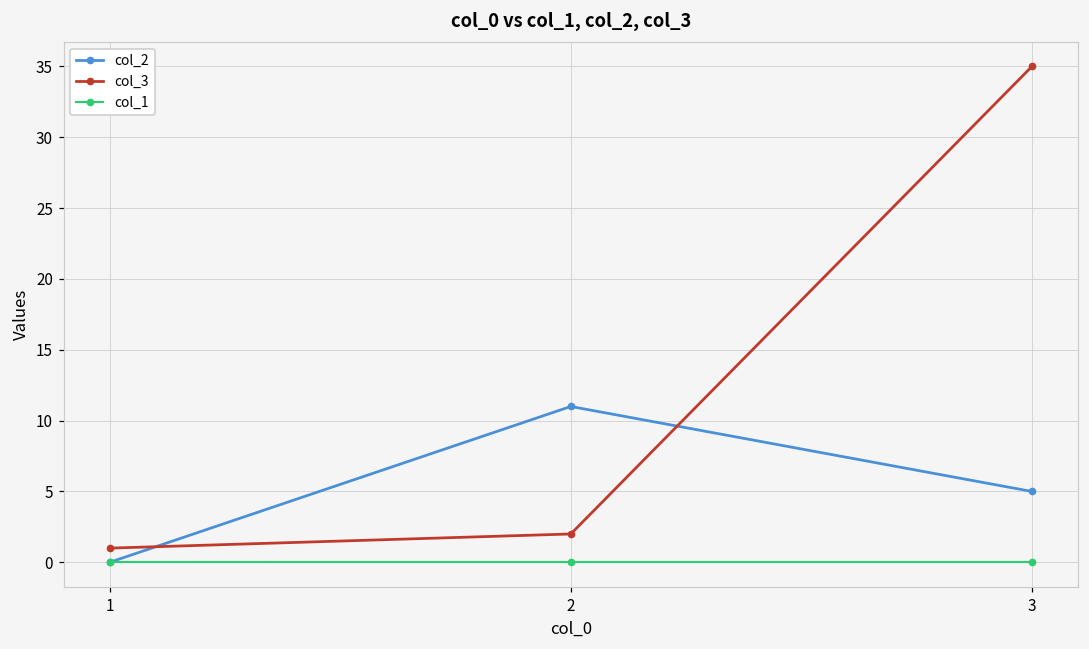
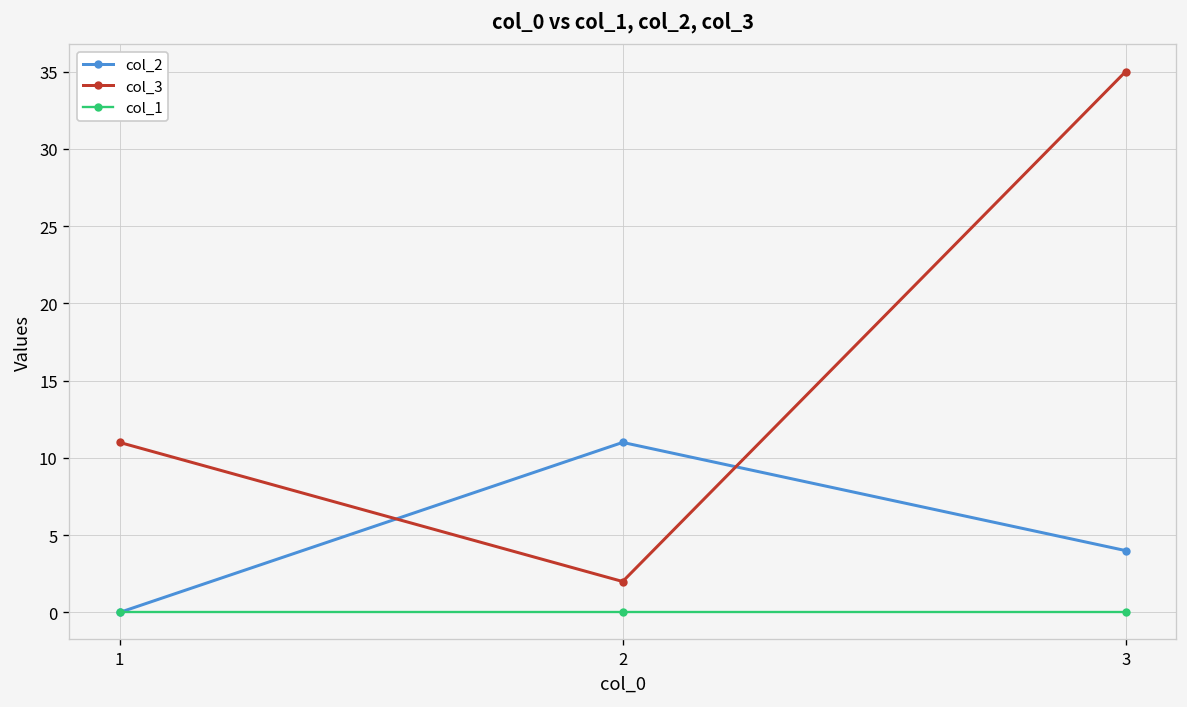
col_3, 1: 1 -> 11
col_2, 3: 5 -> 4
